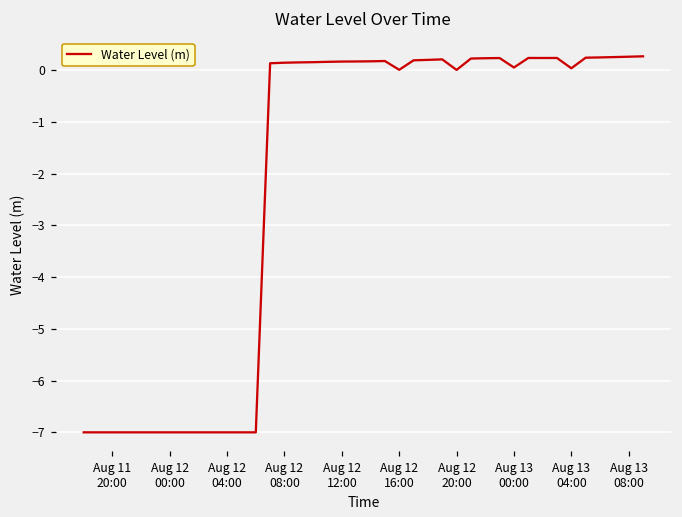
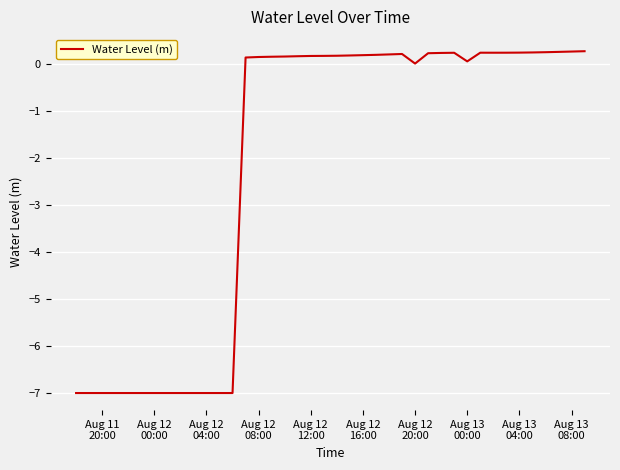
Aug 12 16:00: 0.0 -> 0.2
Aug 13 04:00: 0.0 -> 0.2
